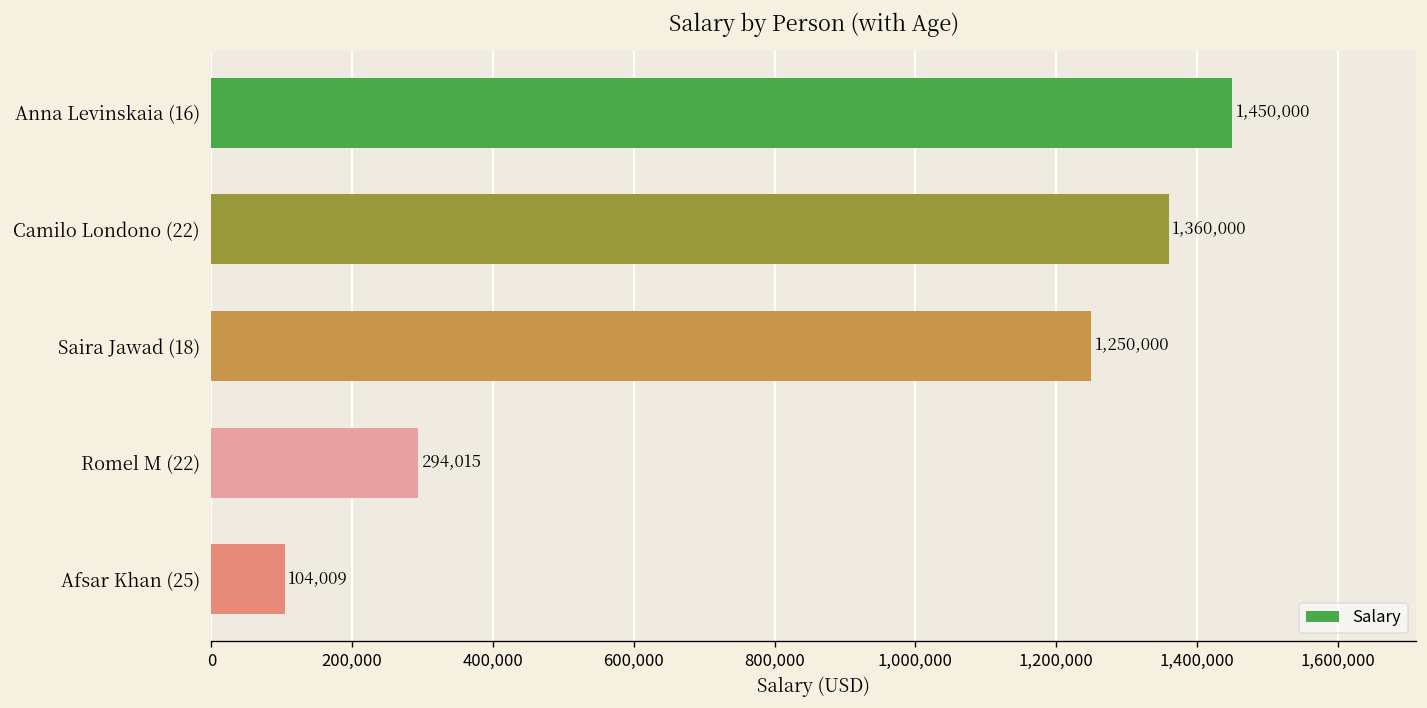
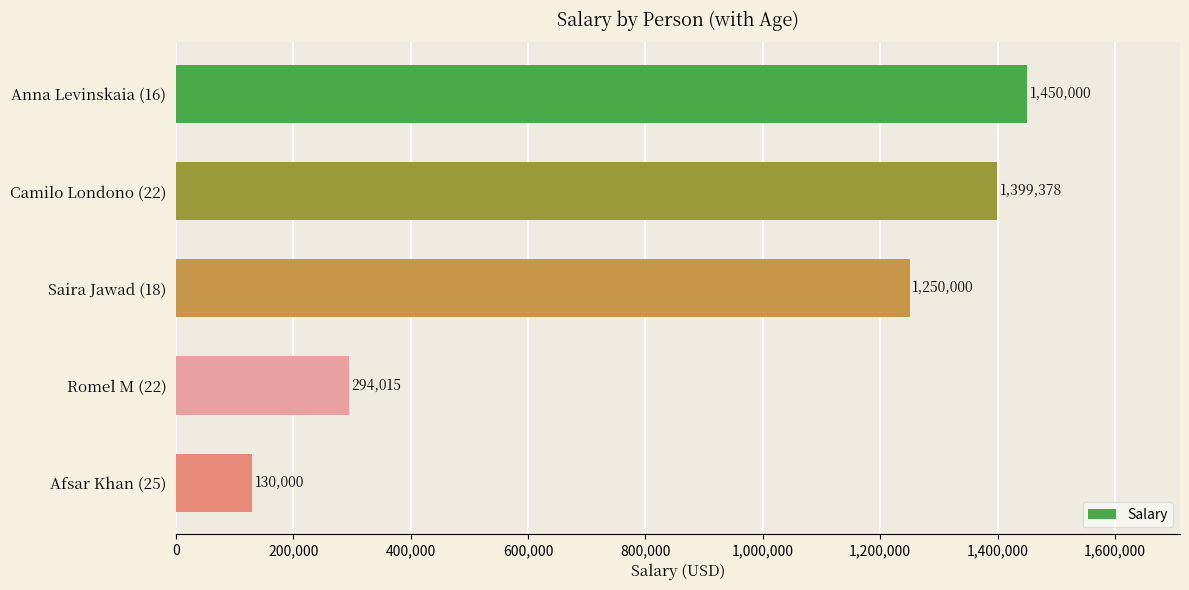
Camilo Londono (22): 1,360,000 -> 1,399,378
Afsar Khan (25): 104,009 -> 130,000
